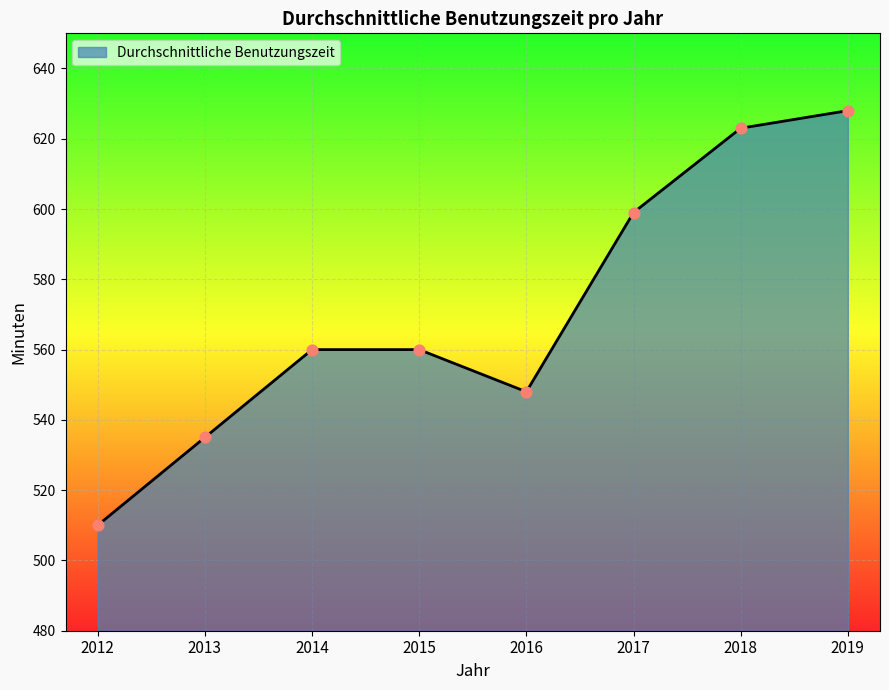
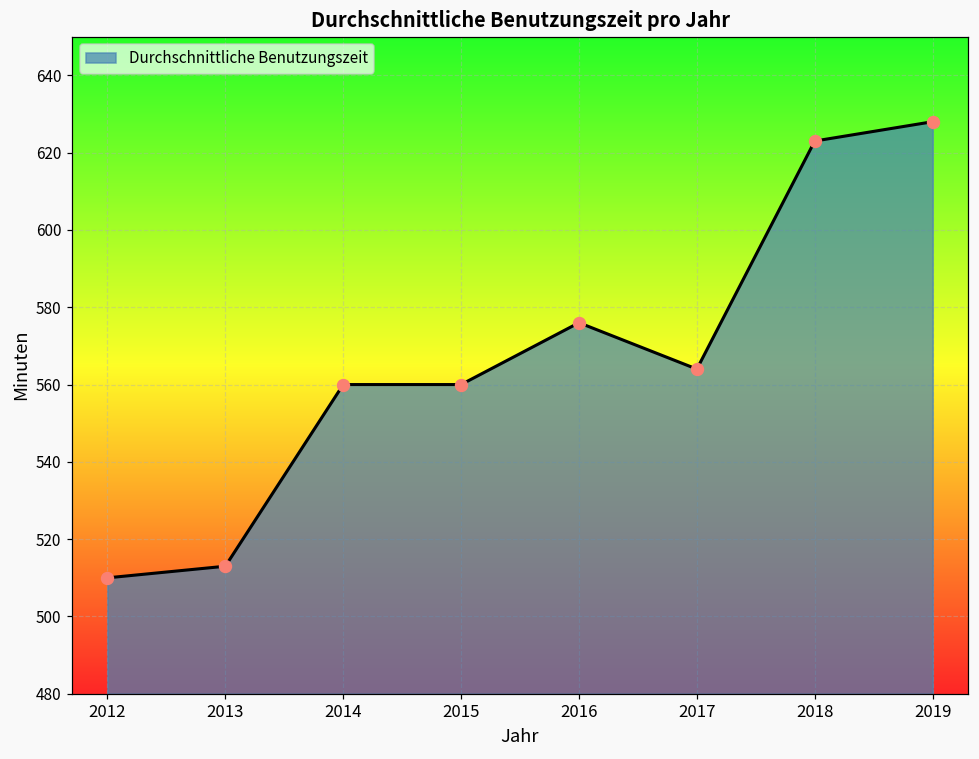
2013: 535 -> 513
2016: 548 -> 576
2017: 599 -> 564
